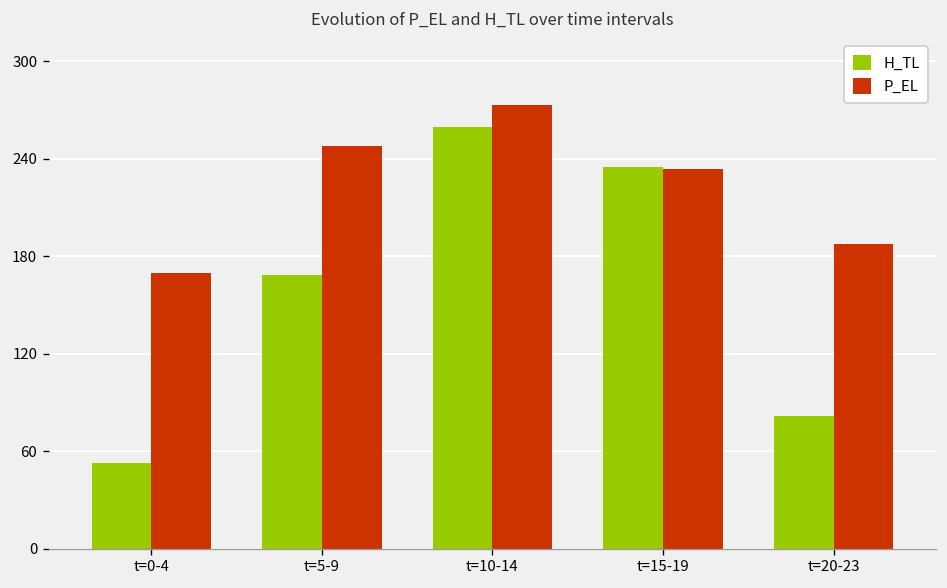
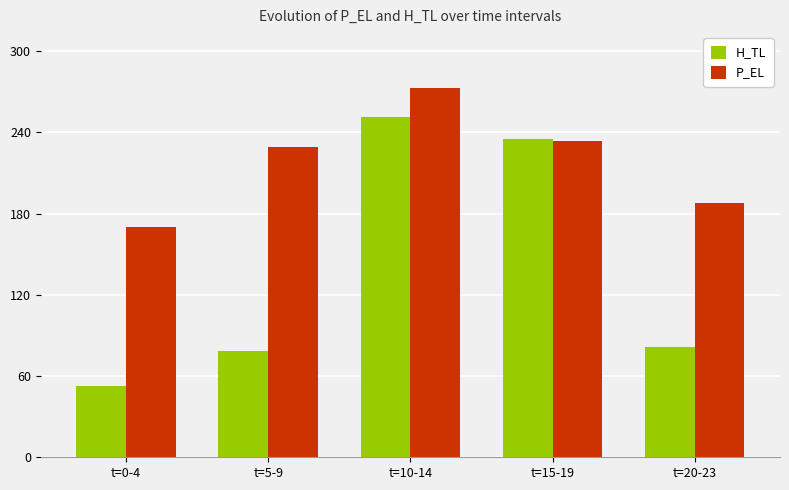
H_TL, t=5-9: 169 -> 79
P_EL, t=5-9: 248 -> 230
H_TL, t=10-14: 260 -> 251
